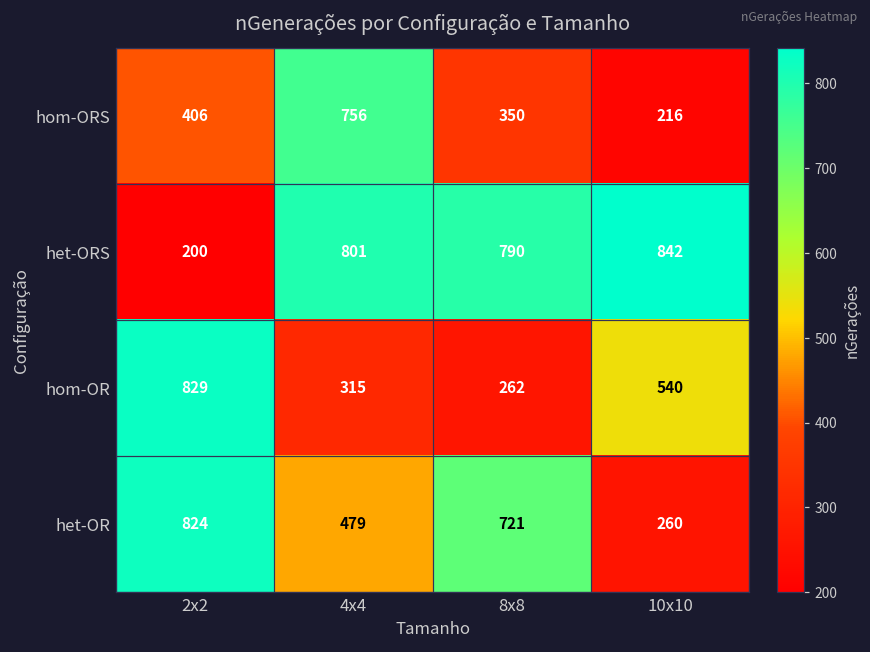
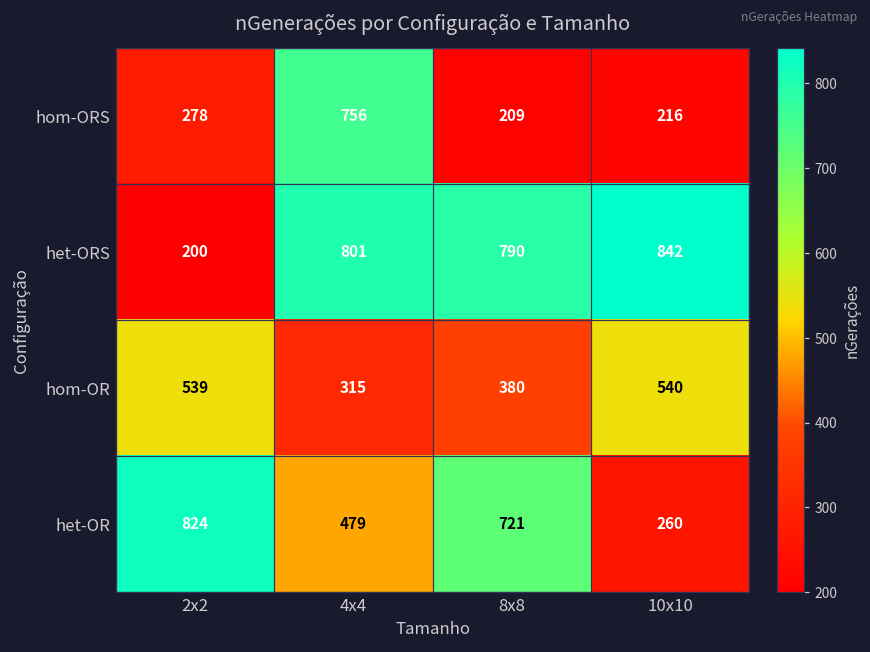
hom-ORS, 2x2: 406 -> 278
hom-ORS, 8x8: 350 -> 209
hom-OR, 2x2: 829 -> 539
hom-OR, 8x8: 262 -> 380
